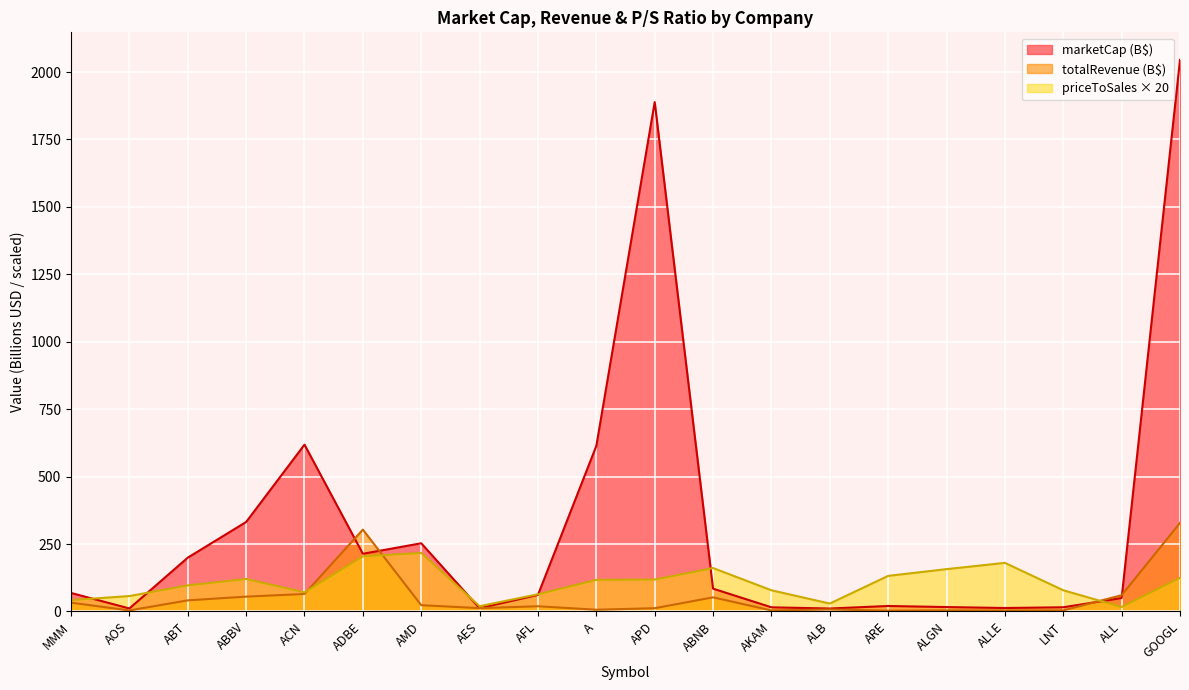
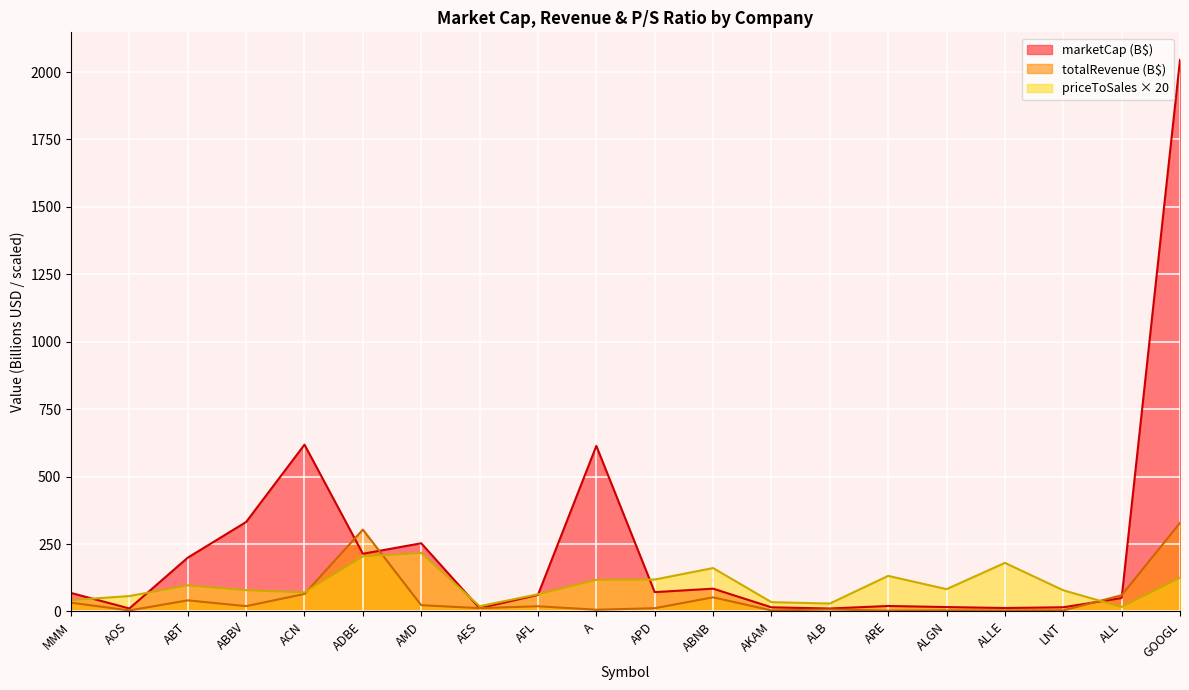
totalRevenue (B$), ABBV: 50 -> 20
priceToSales × 20, ABBV: 120 -> 80
marketCap (B$), APD: 1890 -> 70
priceToSales × 20, AKAM: 80 -> 30
priceToSales × 20, ALGN: 160 -> 80
